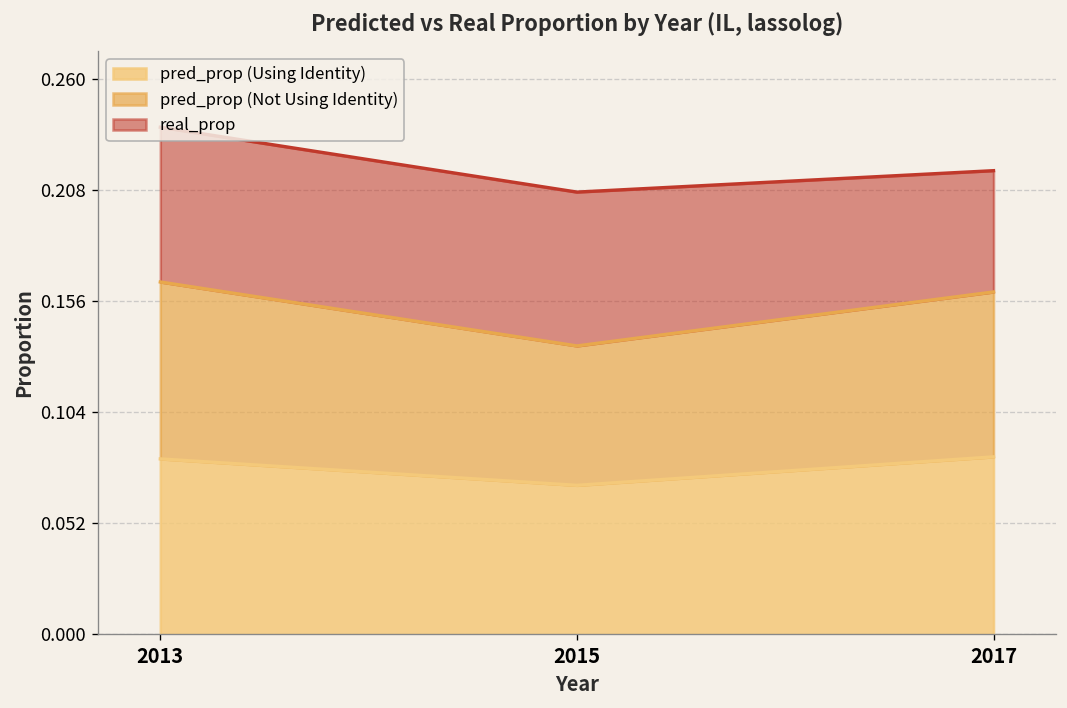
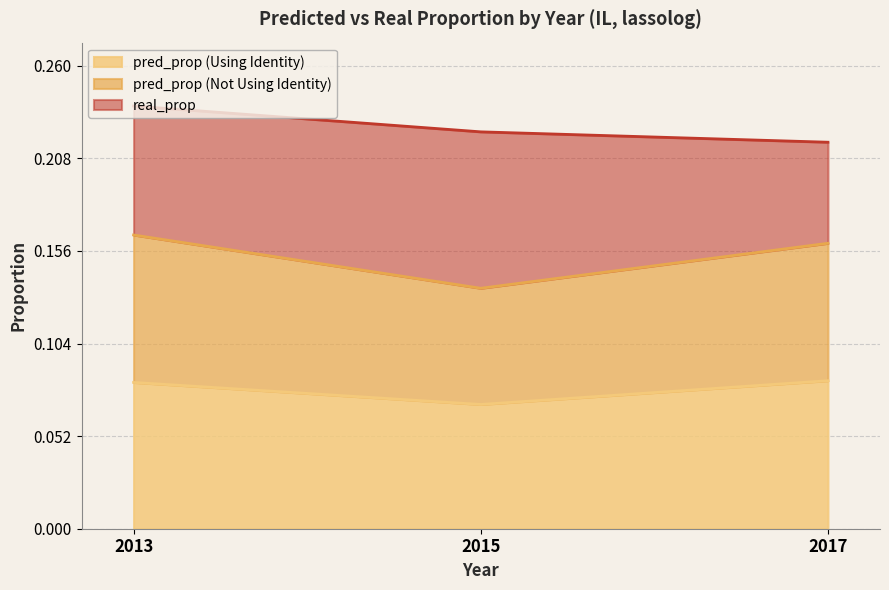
real_prop, 2015: 0.072 -> 0.088
